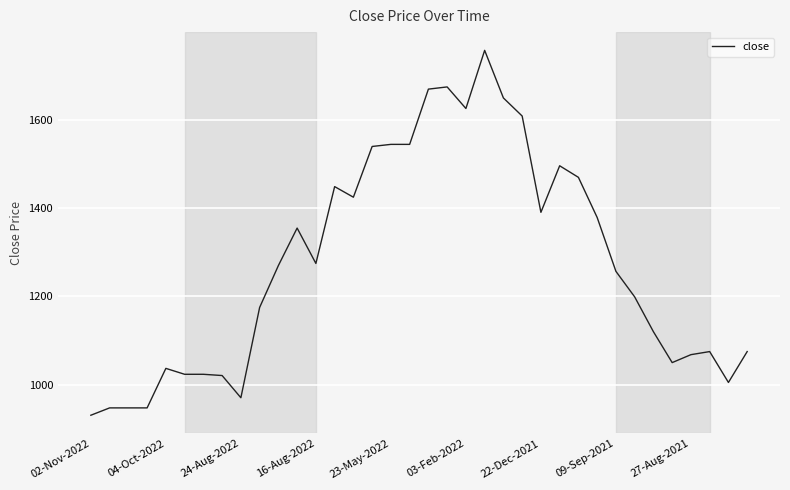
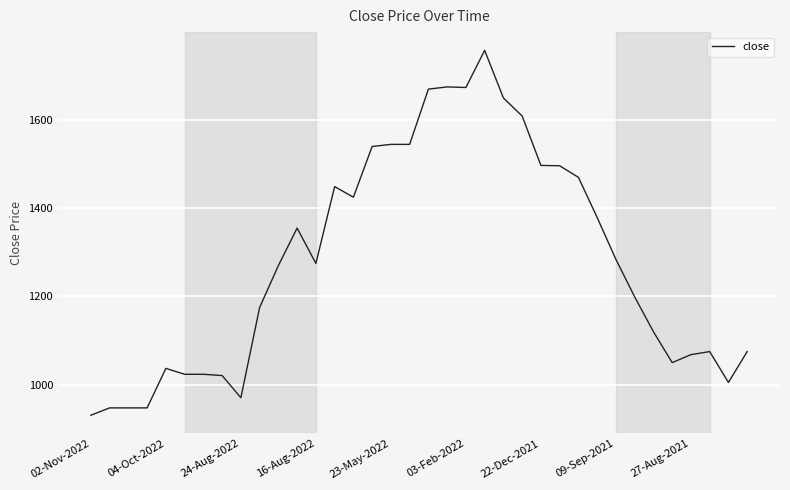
03-Feb-2022: 1630 -> 1670
22-Dec-2021: 1390 -> 1500
09-Sep-2021: 1260 -> 1280
